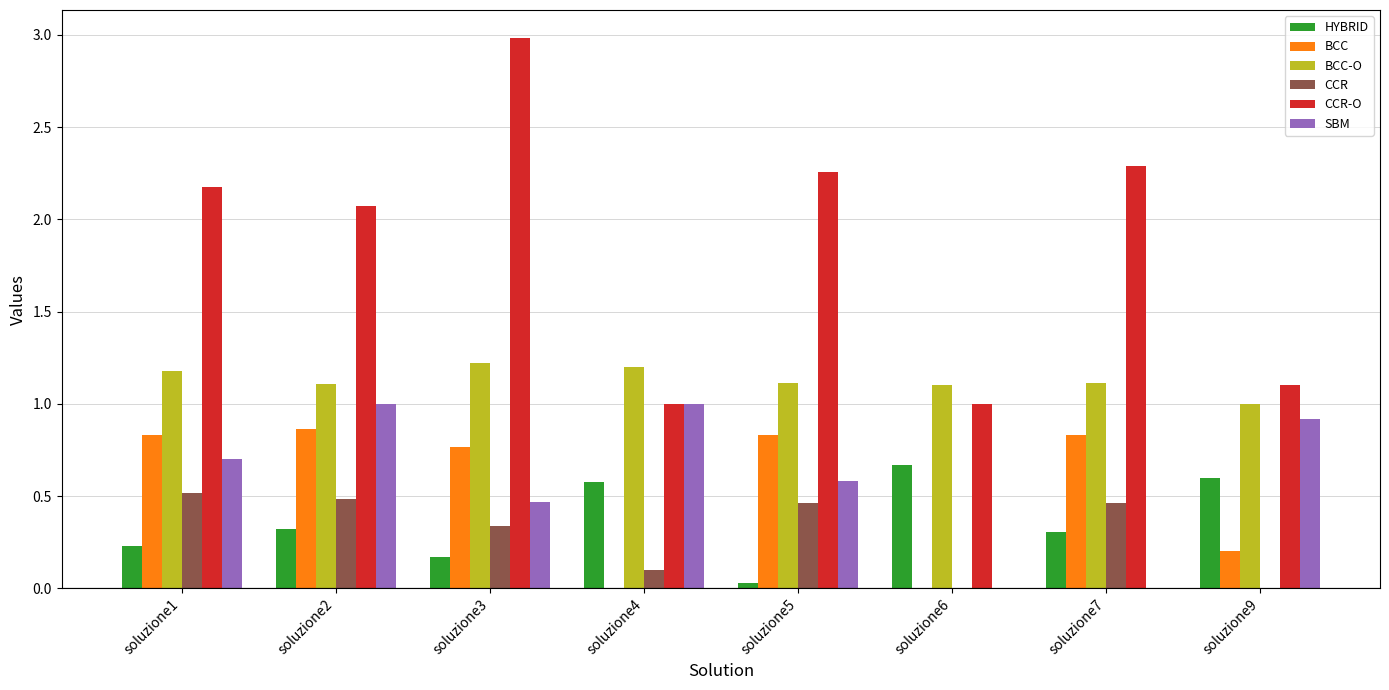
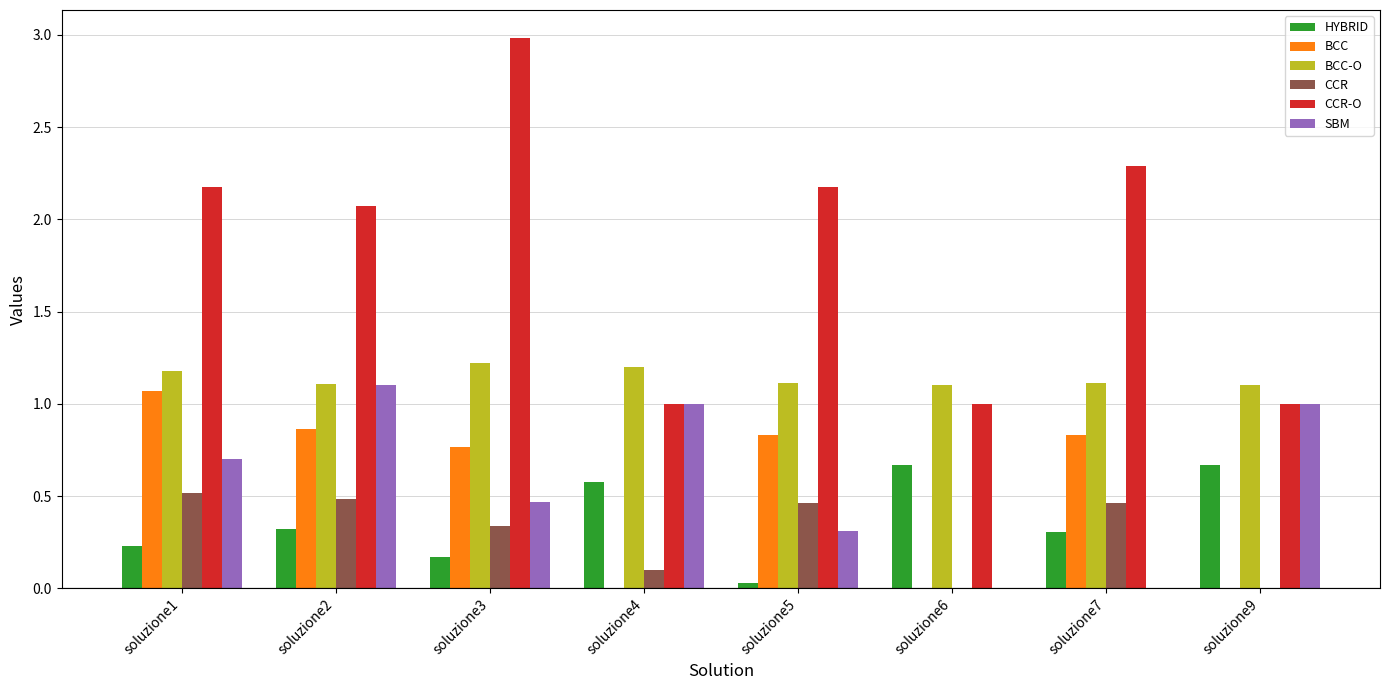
BCC, soluzione1: 0.83 -> 1.07
SBM, soluzione2: 1.0 -> 1.1
CCR-O, soluzione5: 2.26 -> 2.17
SBM, soluzione5: 0.58 -> 0.31
HYBRID, soluzione9: 0.60 -> 0.67
BCC, soluzione9: 0.2 -> 0.0
BCC-O, soluzione9: 1.0 -> 1.1
CCR-O, soluzione9: 1.1 -> 1.0
SBM, soluzione9: 0.92 -> 1.00
